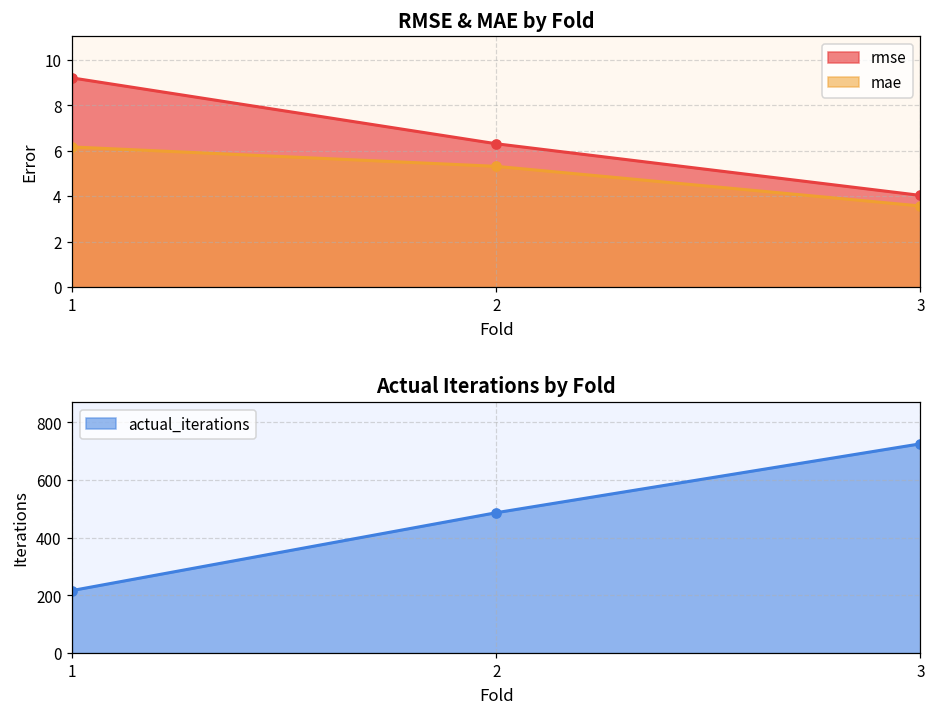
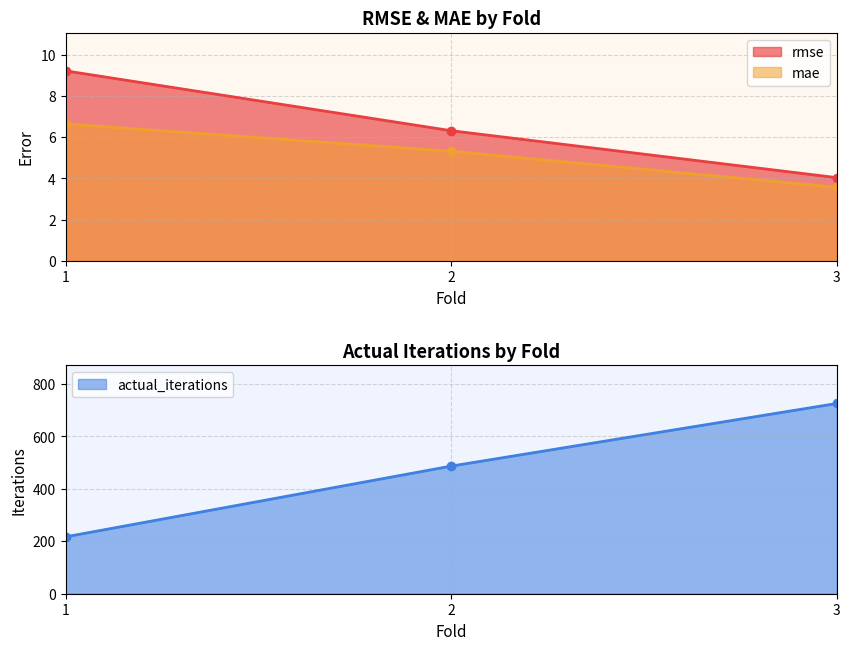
RMSE & MAE by Fold, mae, 1: 6.2 -> 6.6
